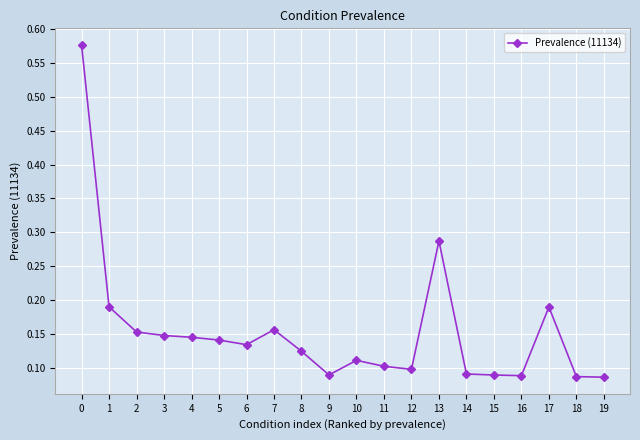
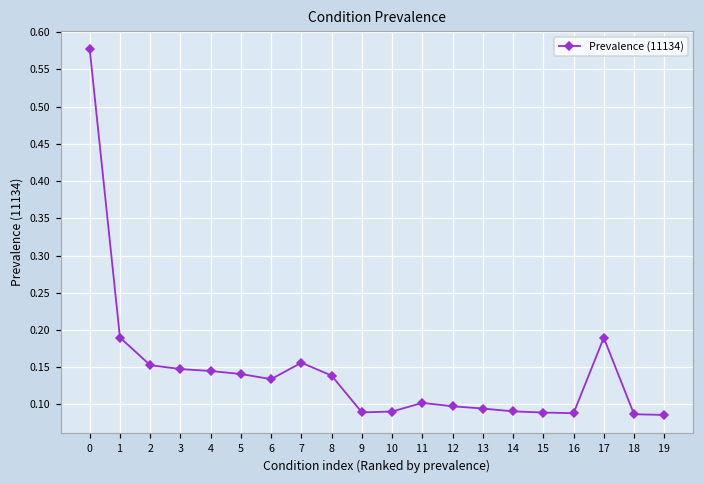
8: 0.12 -> 0.14
10: 0.11 -> 0.09
13: 0.29 -> 0.09
